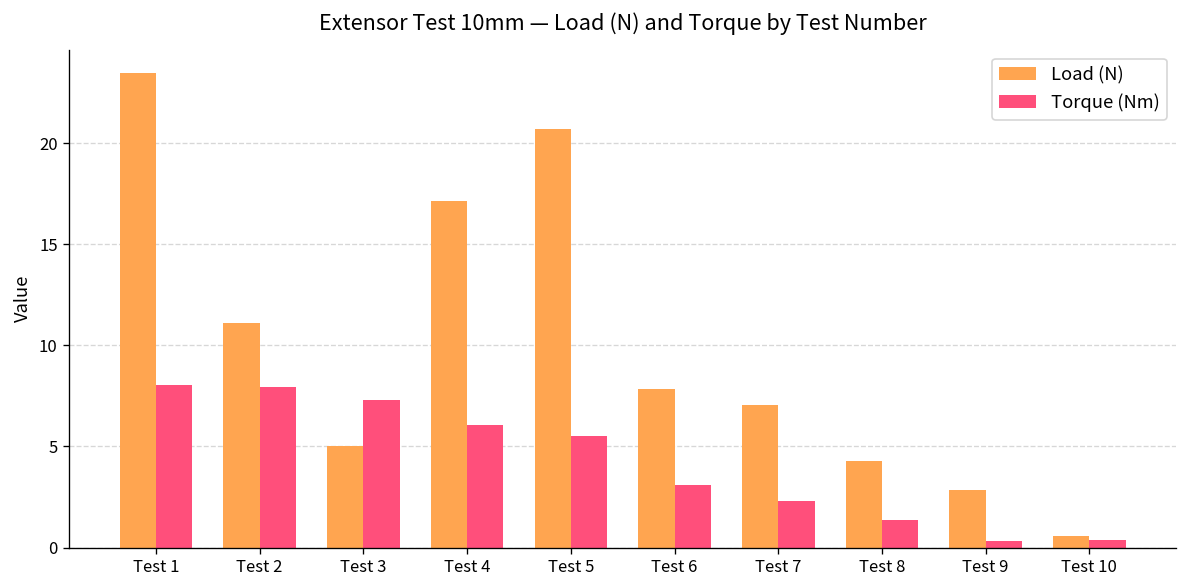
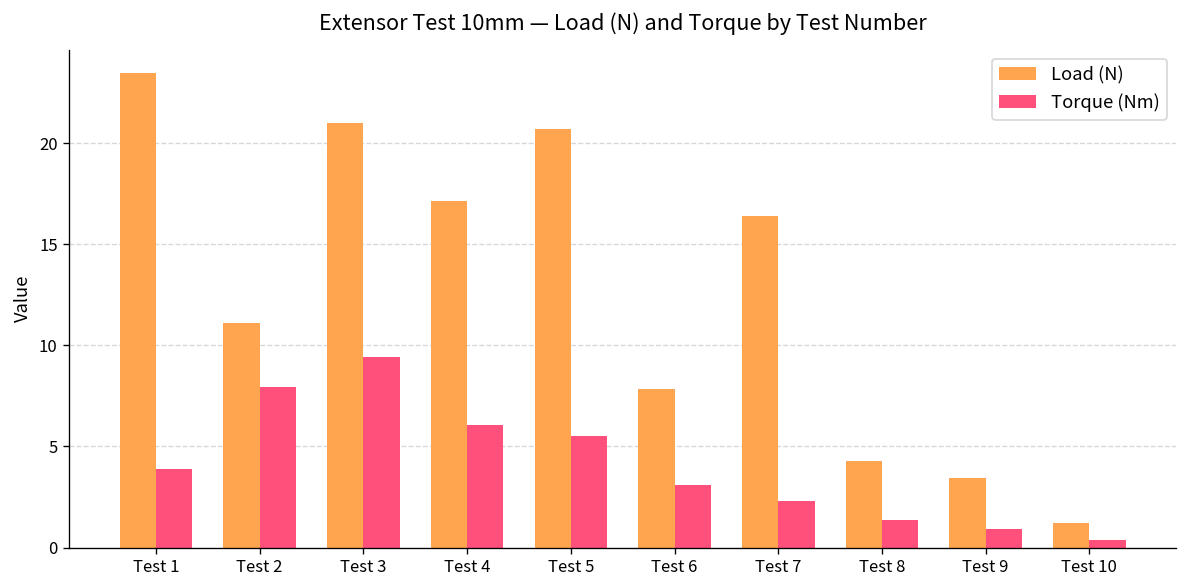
Torque (Nm), Test 1: 8.1 -> 3.9
Load (N), Test 3: 5.0 -> 21.0
Torque (Nm), Test 3: 7.3 -> 9.4
Load (N), Test 7: 7.1 -> 16.4
Load (N), Test 9: 2.9 -> 3.5
Torque (Nm), Test 9: 0.3 -> 0.9
Load (N), Test 10: 0.6 -> 1.2
